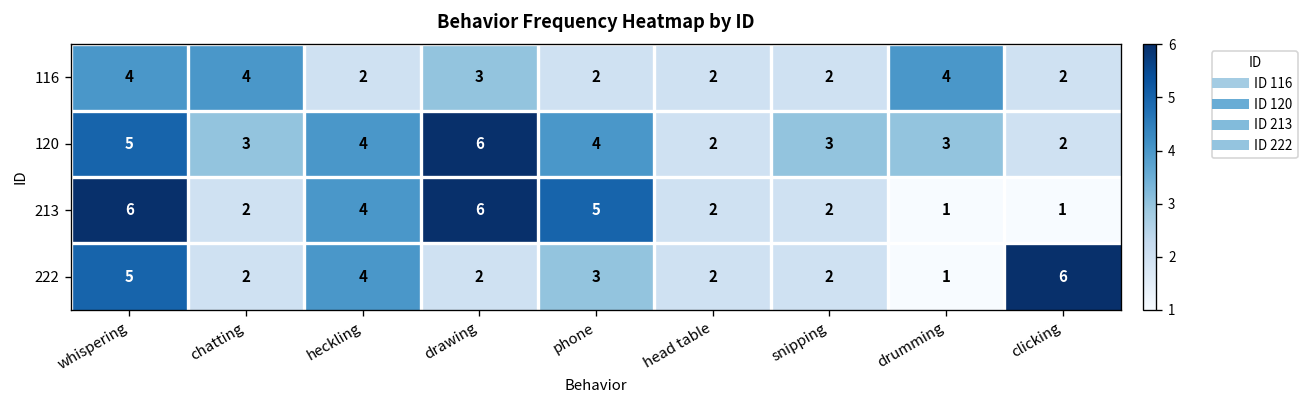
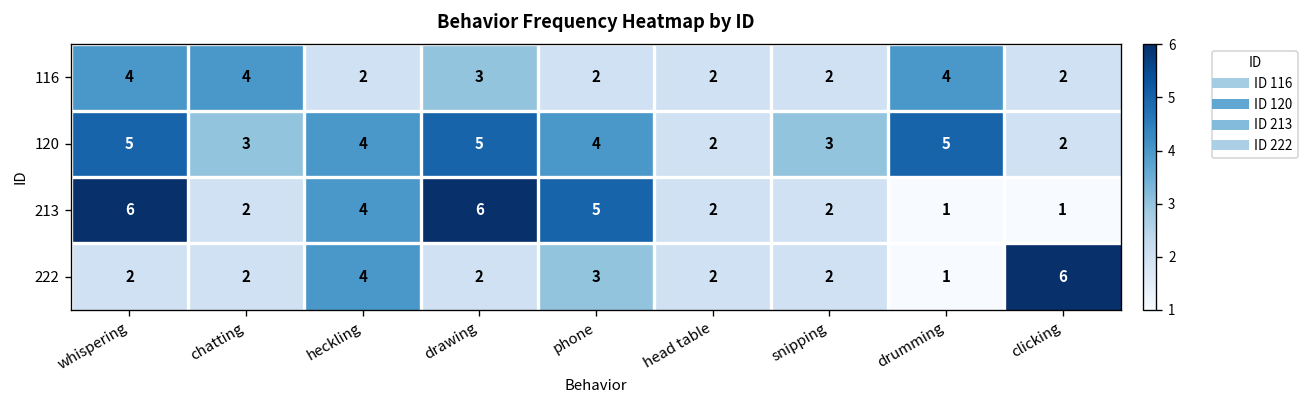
120, drawing: 6 -> 5
120, drumming: 3 -> 5
222, whispering: 5 -> 2
